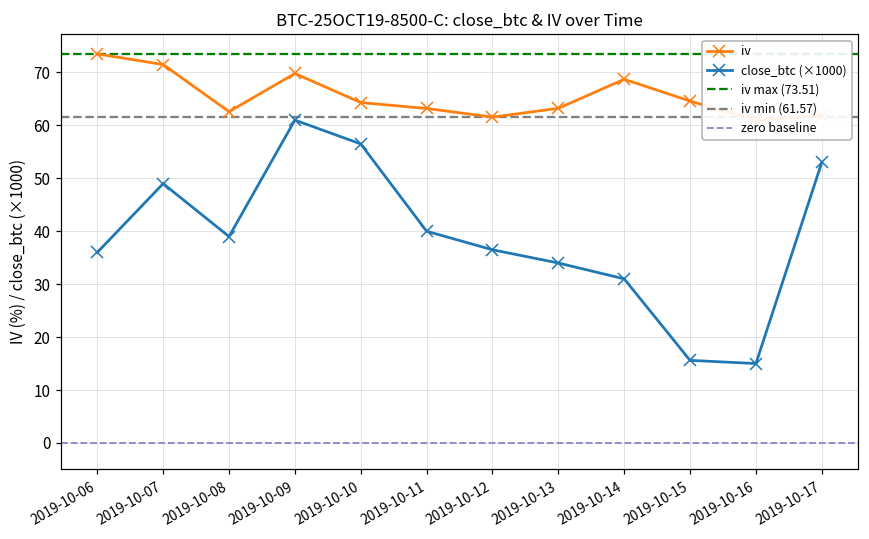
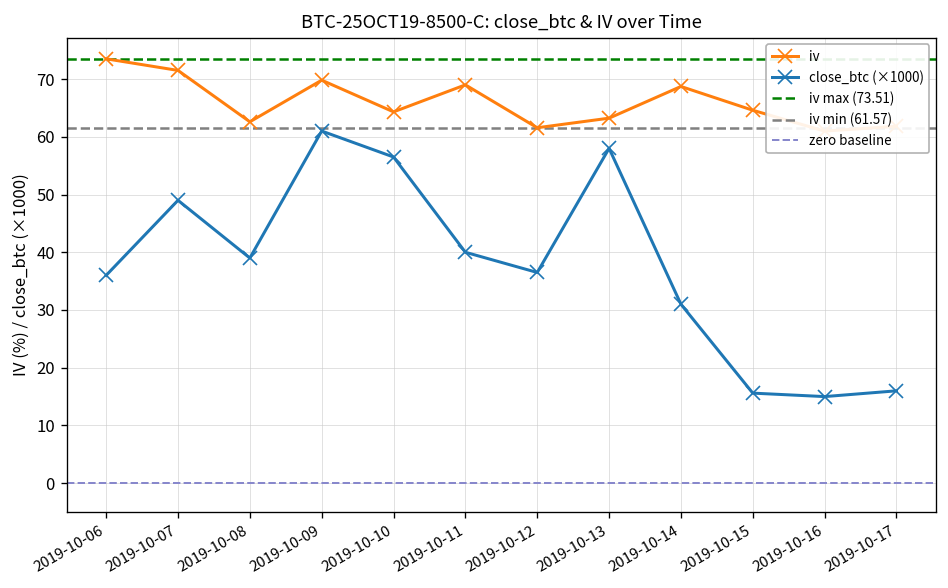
iv, 2019-10-11: 63 -> 69
close_btc (×1000), 2019-10-13: 34 -> 58
close_btc (×1000), 2019-10-17: 53 -> 16
